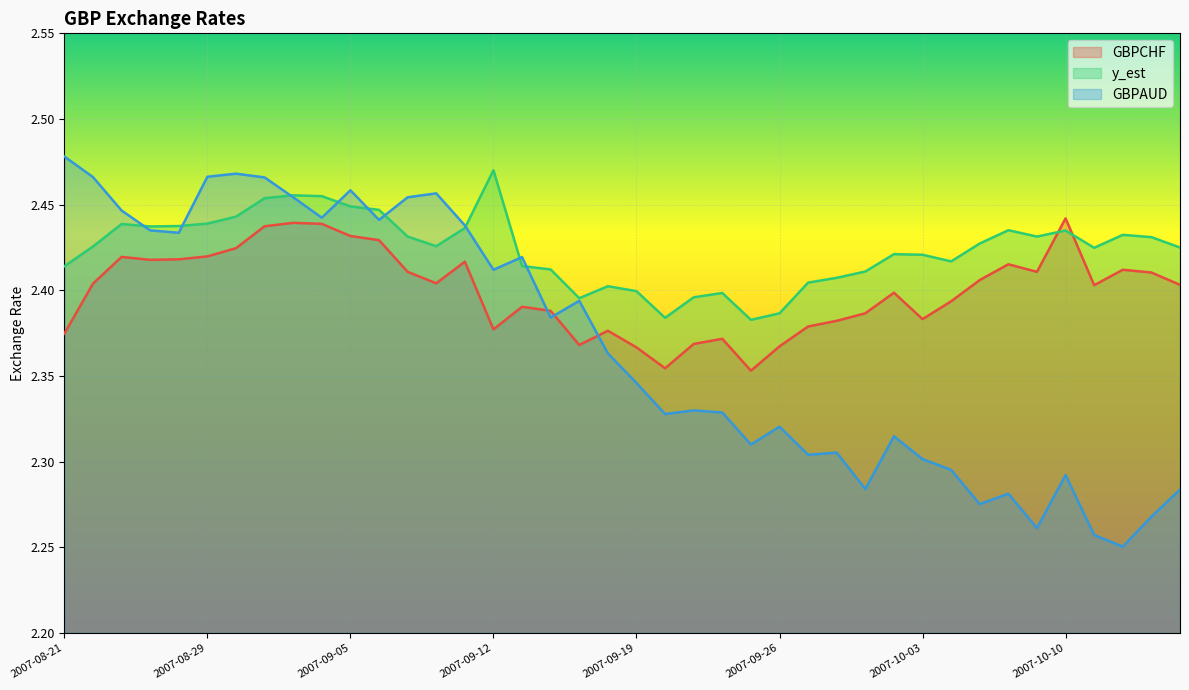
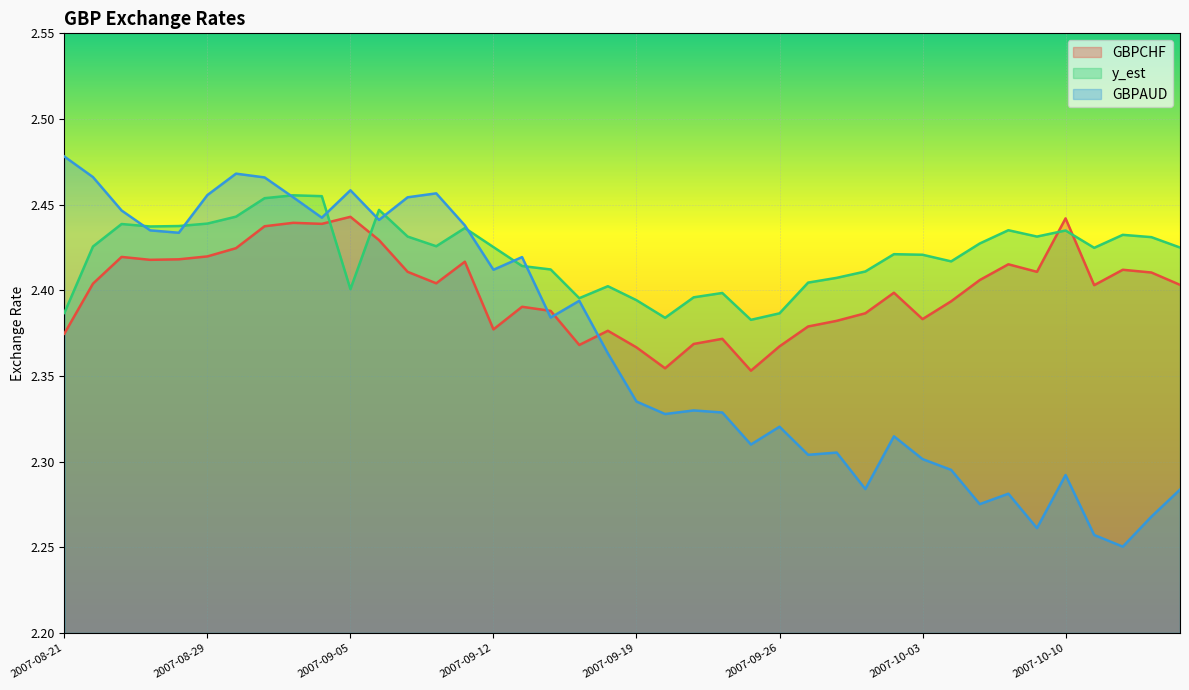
y_est, 2007-08-21: 2.414 -> 2.387
GBPAUD, 2007-08-29: 2.466 -> 2.456
GBPCHF, 2007-09-05: 2.432 -> 2.443
y_est, 2007-09-05: 2.449 -> 2.401
y_est, 2007-09-12: 2.470 -> 2.425
y_est, 2007-09-19: 2.400 -> 2.394
GBPAUD, 2007-09-19: 2.346 -> 2.335
